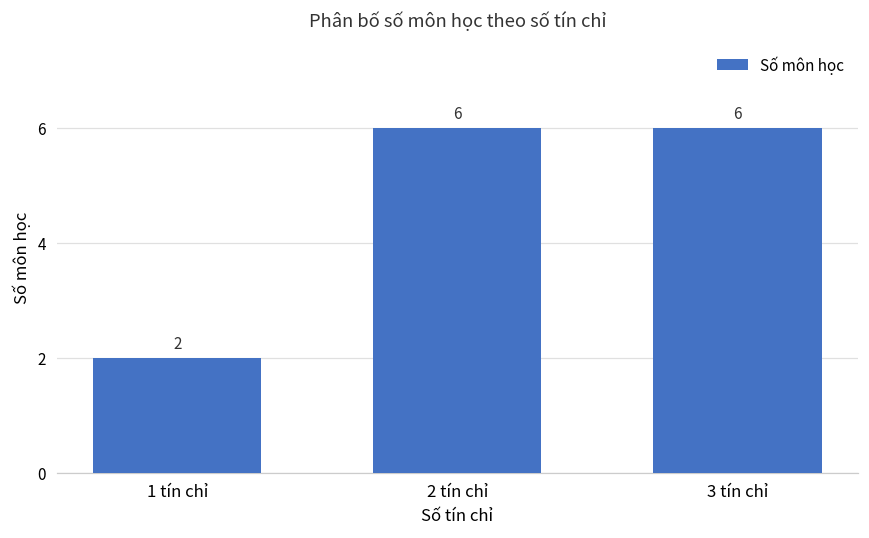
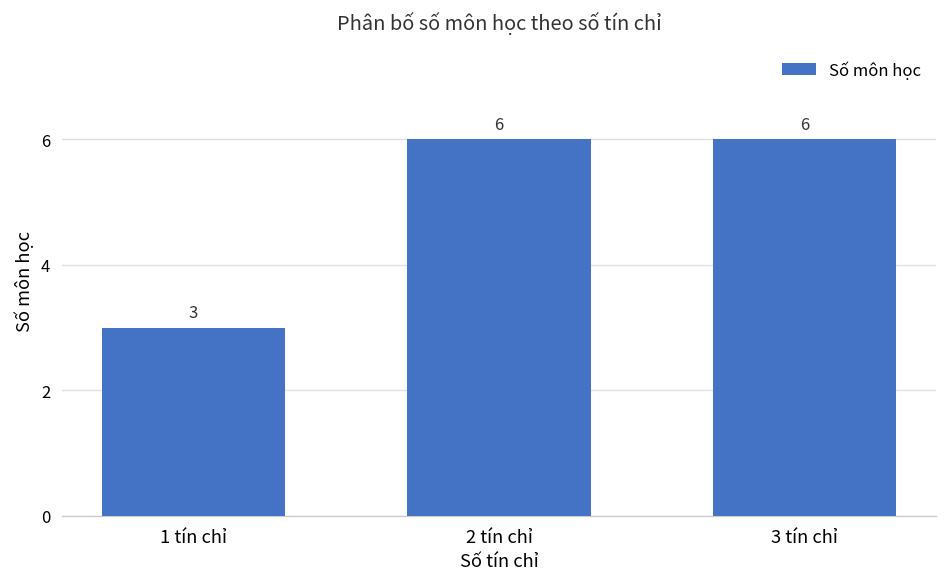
1 tín chỉ: 2 -> 3
